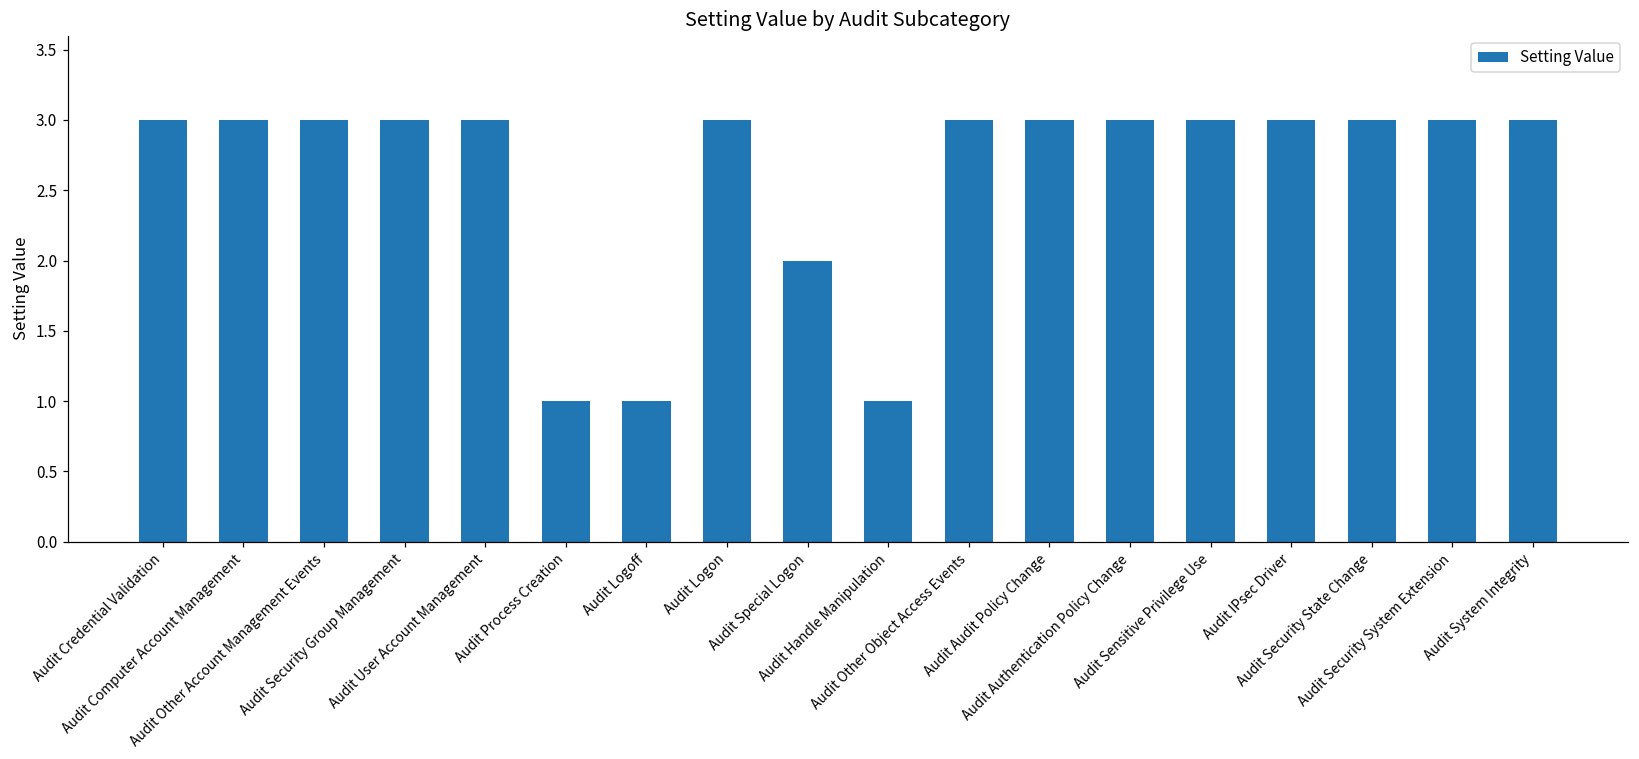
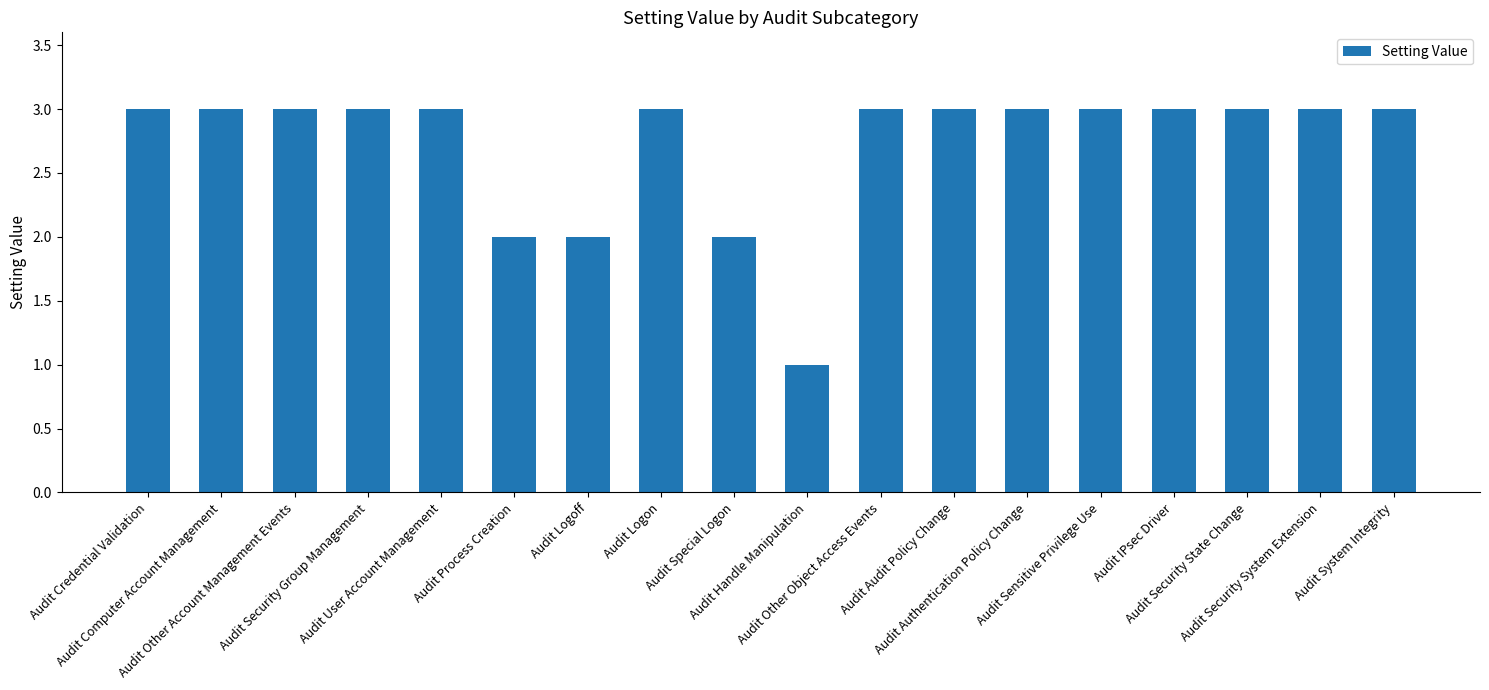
Audit Process Creation: 1 -> 2
Audit Logoff: 1 -> 2
